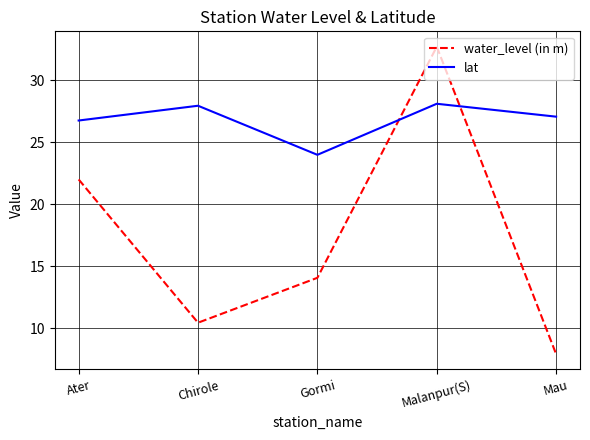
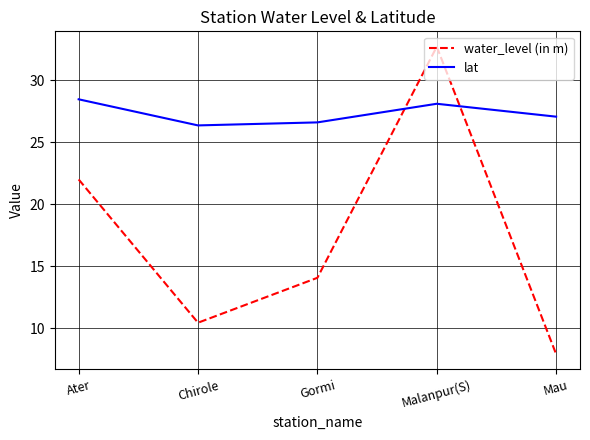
lat, Ater: 26.8 -> 28.5
lat, Chirole: 27.9 -> 26.4
lat, Gormi: 24.0 -> 26.6
